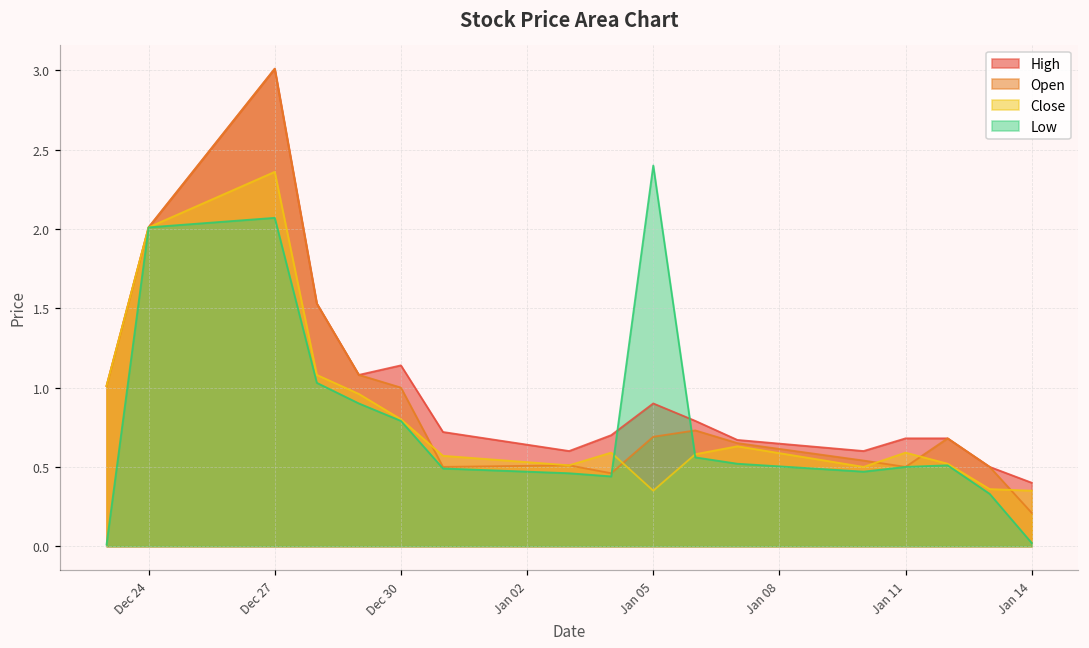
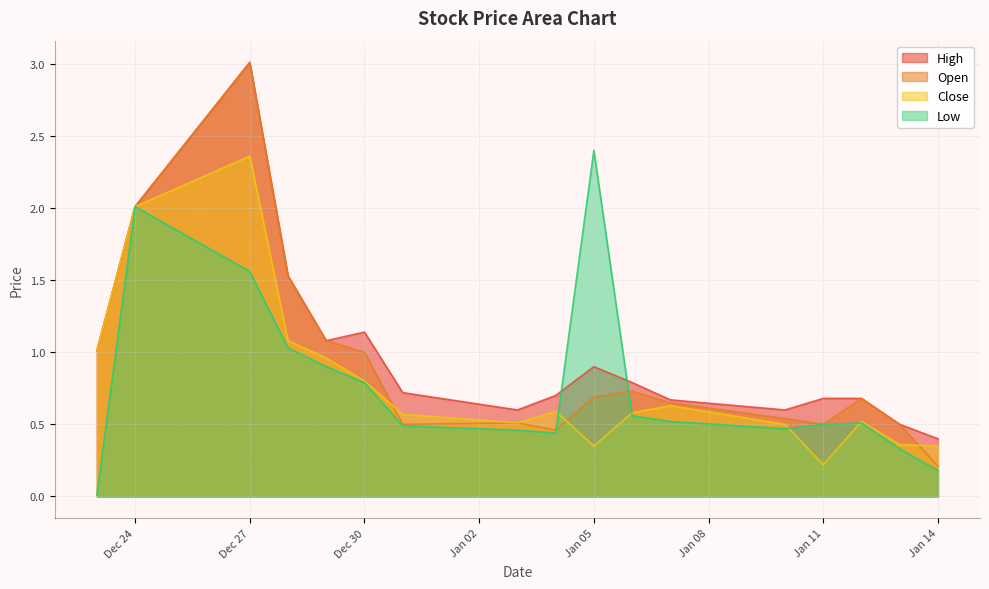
Low, Dec 27: 2.07 -> 1.56
Close, Jan 11: 0.59 -> 0.22
Low, Jan 14: 0.02 -> 0.18
